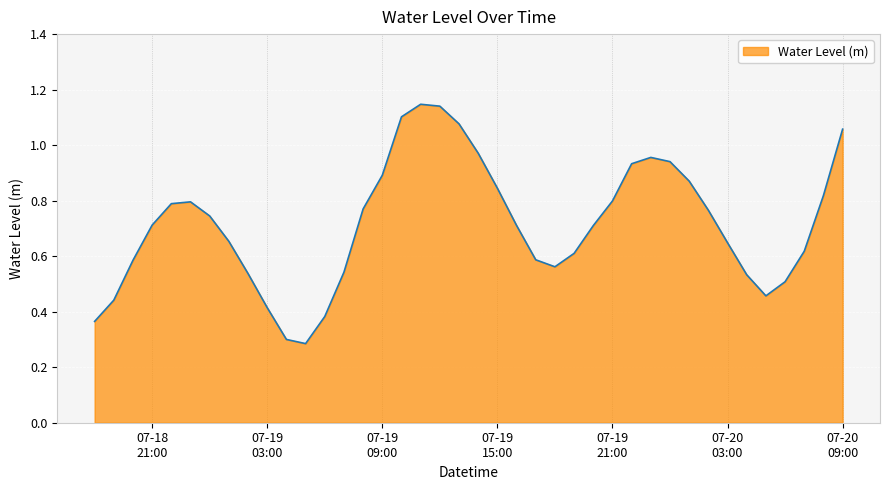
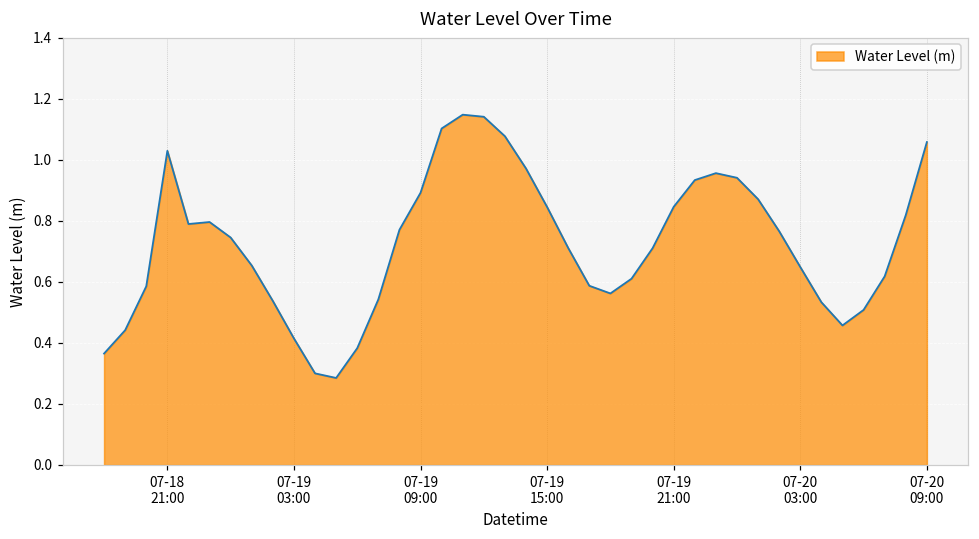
07-18 21:00: 0.71 -> 1.03
07-19 21:00: 0.80 -> 0.85
